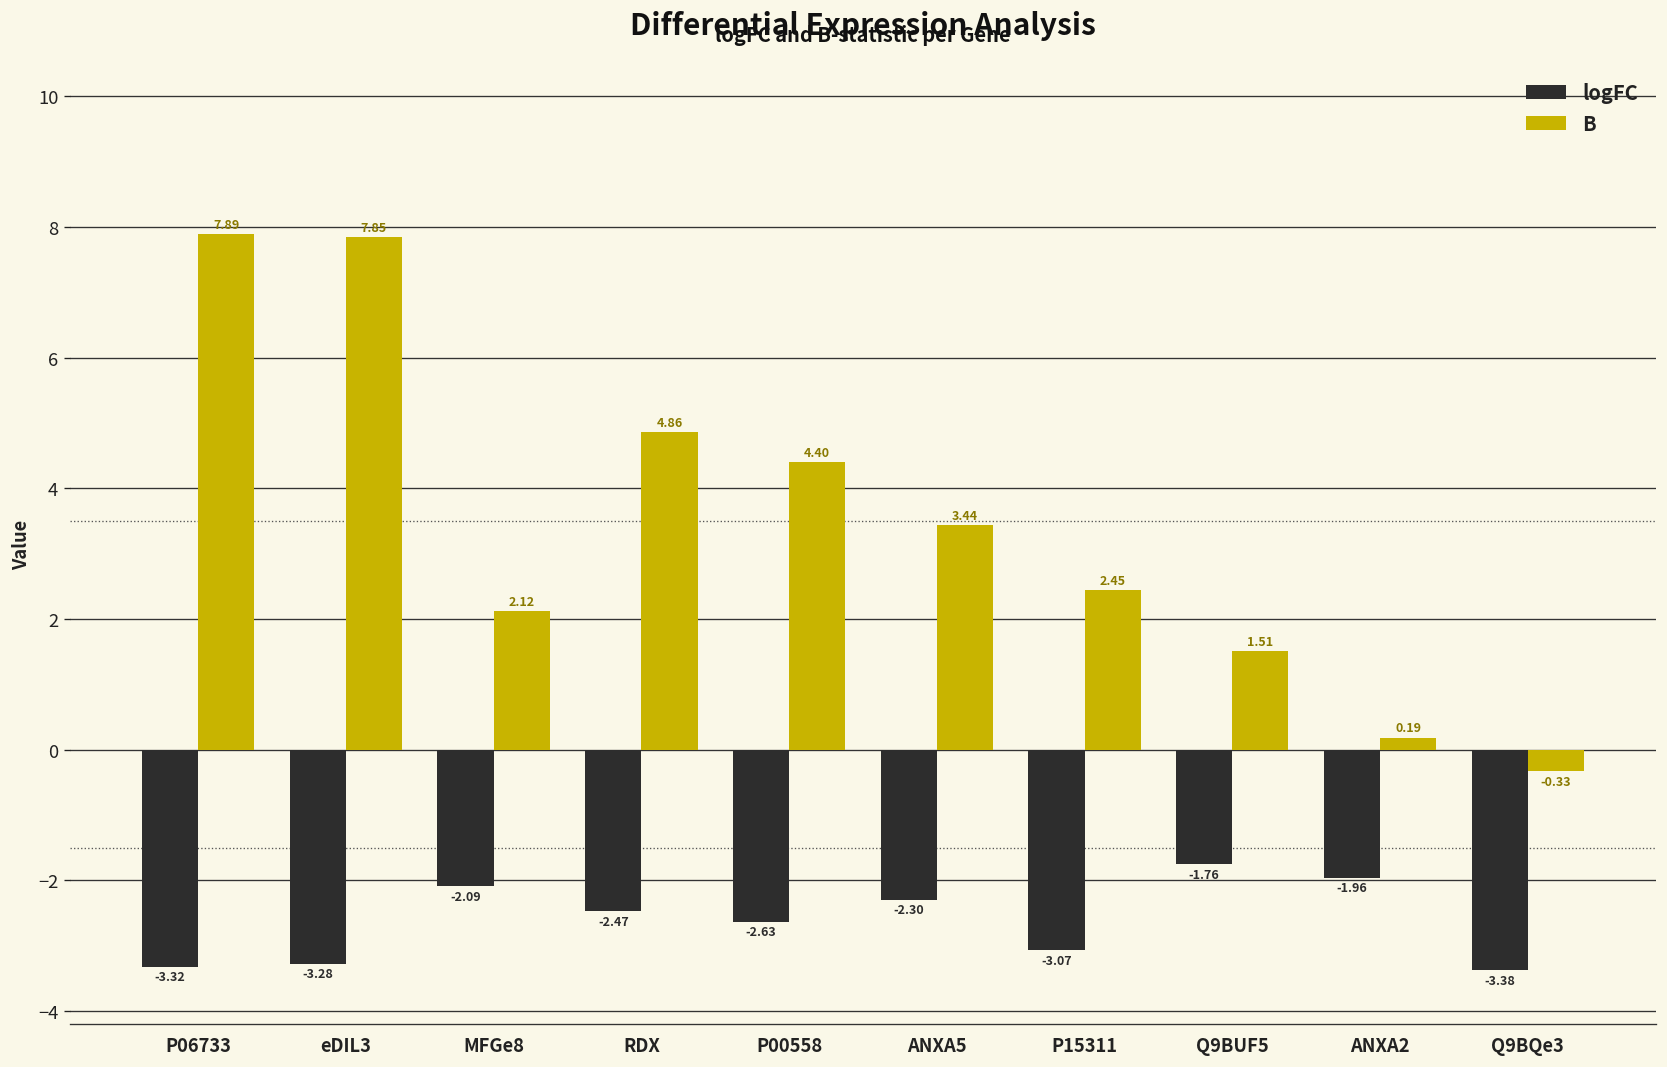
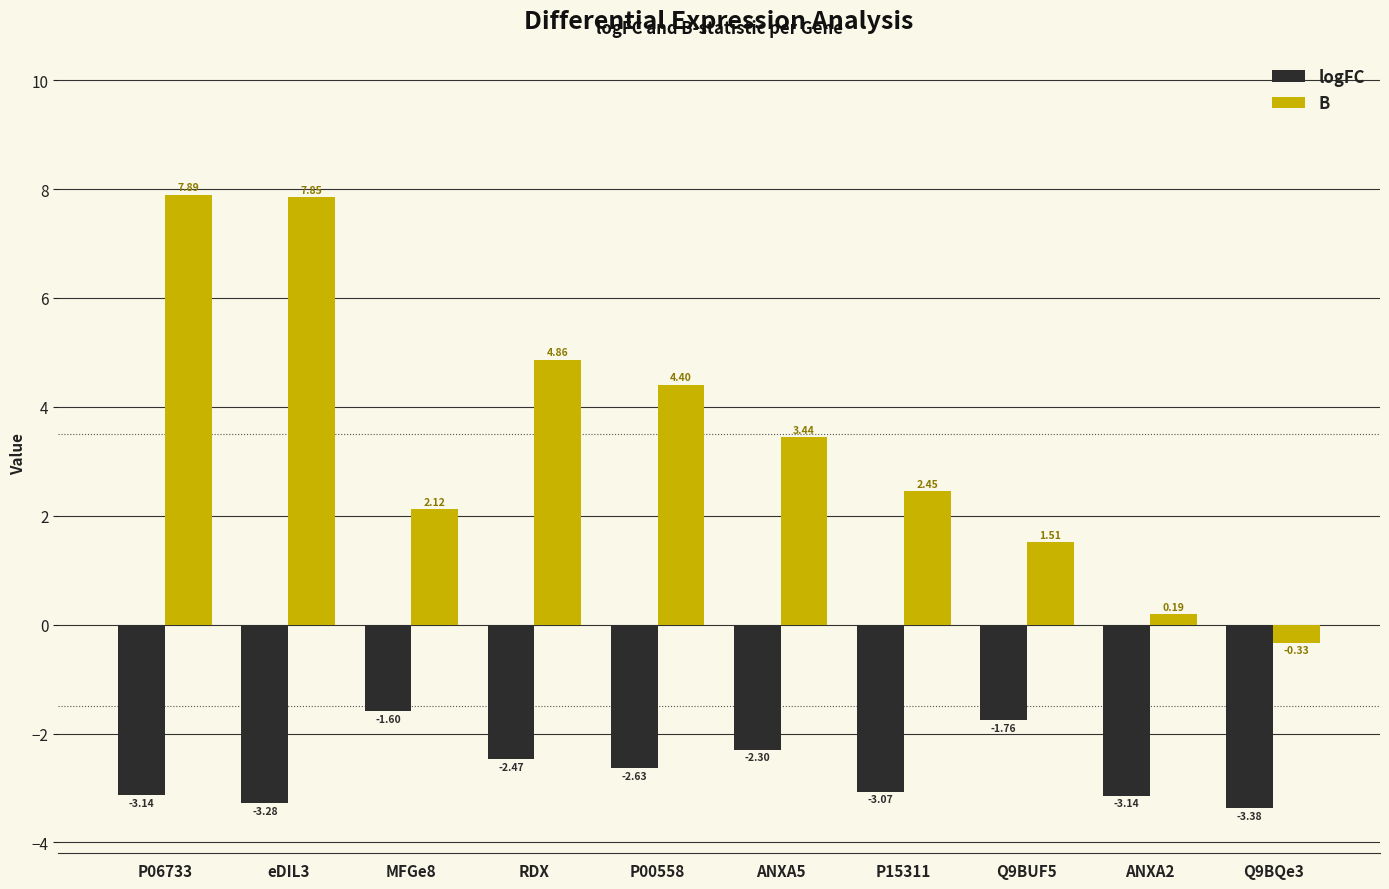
logFC, P06733: -3.32 -> -3.14
logFC, MFGe8: -2.09 -> -1.60
logFC, ANXA2: -1.96 -> -3.14
